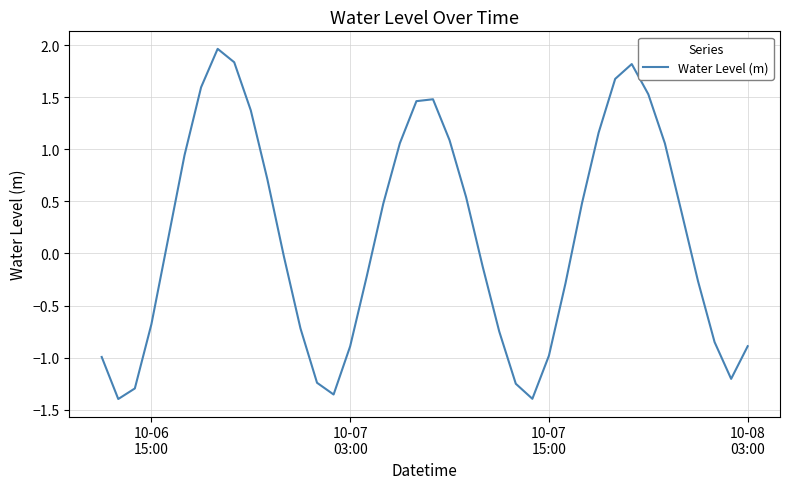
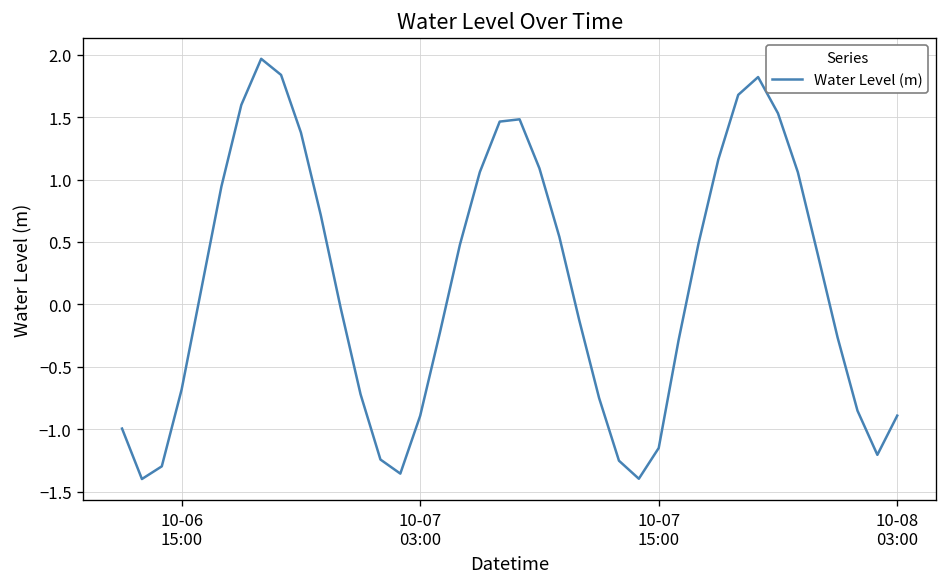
10-07 15:00: -0.98 -> -1.15
